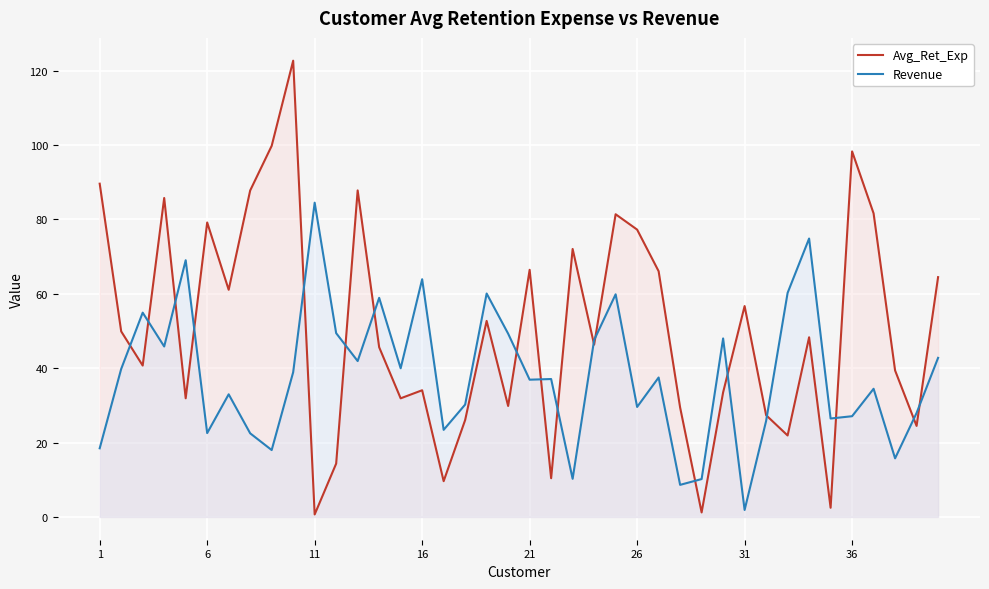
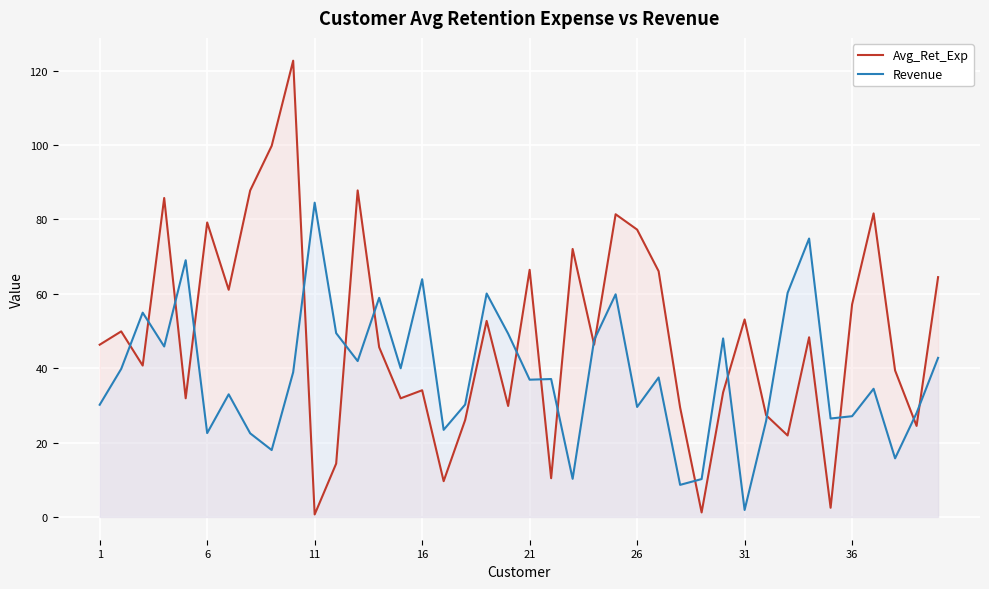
Avg_Ret_Exp, 1: 90 -> 46
Revenue, 1: 18 -> 30
Avg_Ret_Exp, 31: 57 -> 53
Avg_Ret_Exp, 36: 98 -> 57
